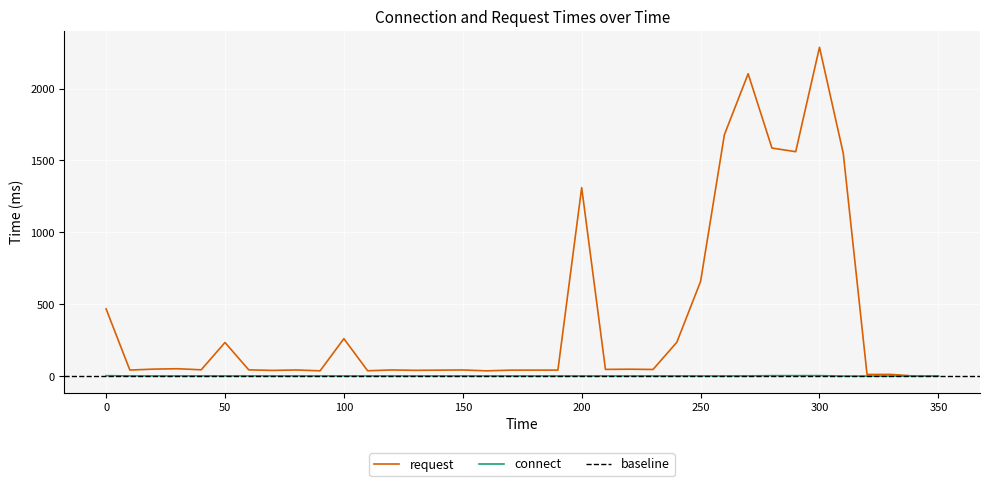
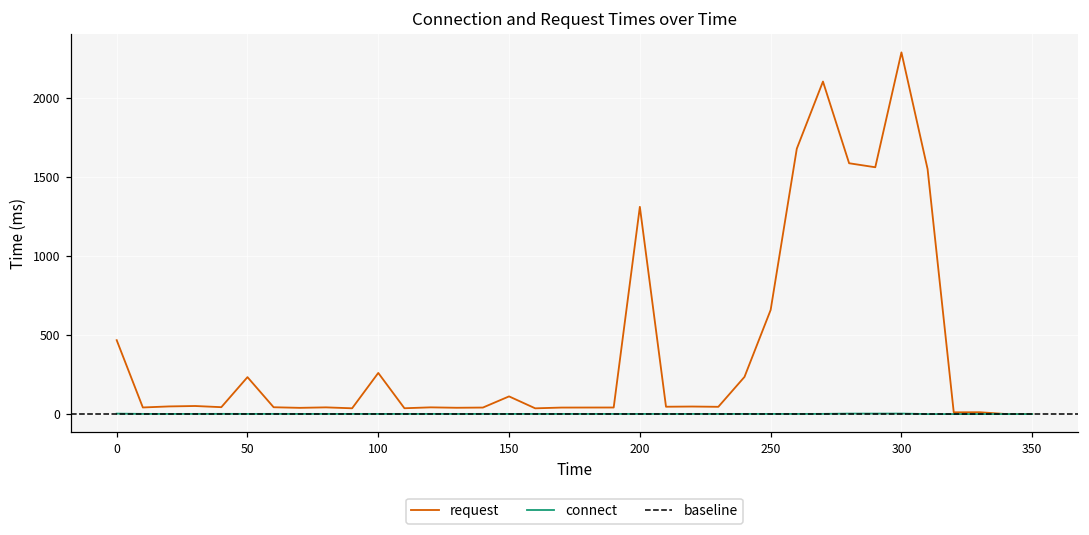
request, 150: 40 -> 110
